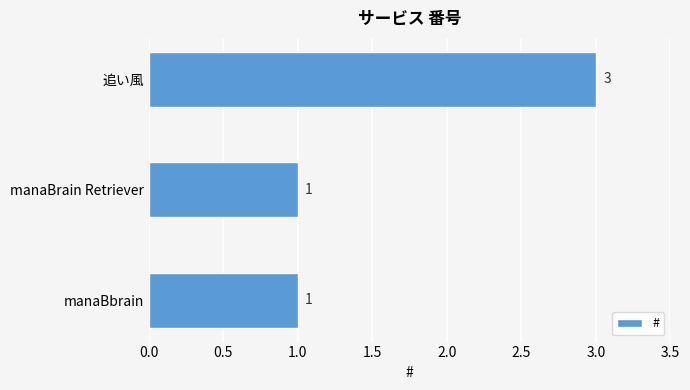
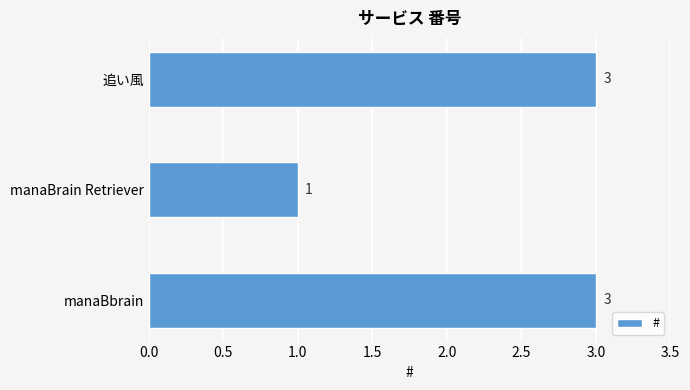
manaBbrain: 1 -> 3
